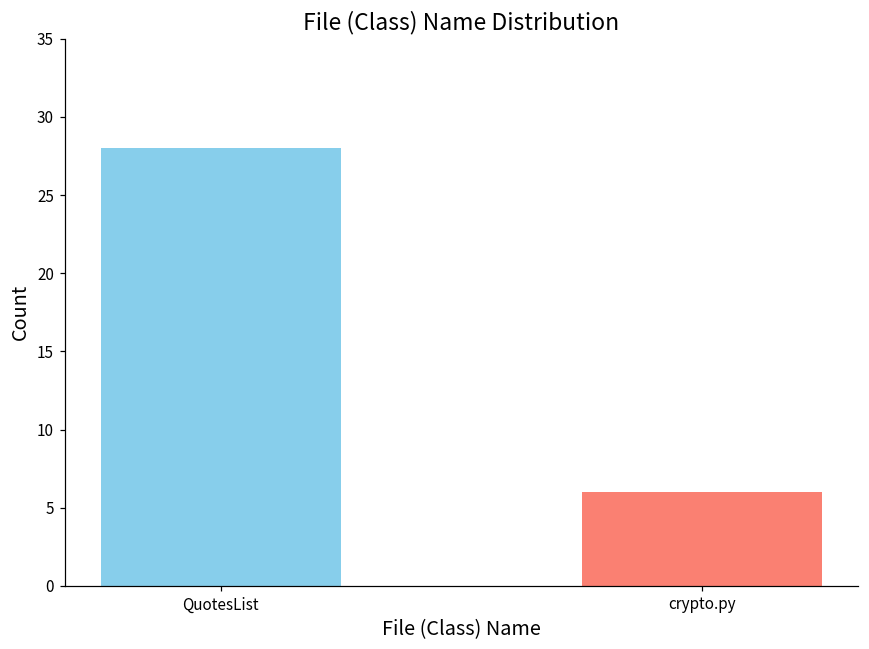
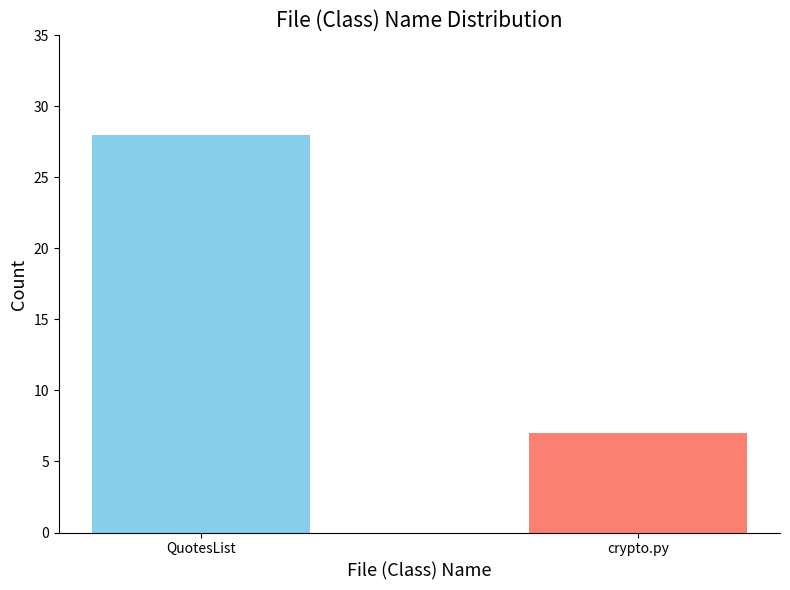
crypto.py: 6 -> 7
